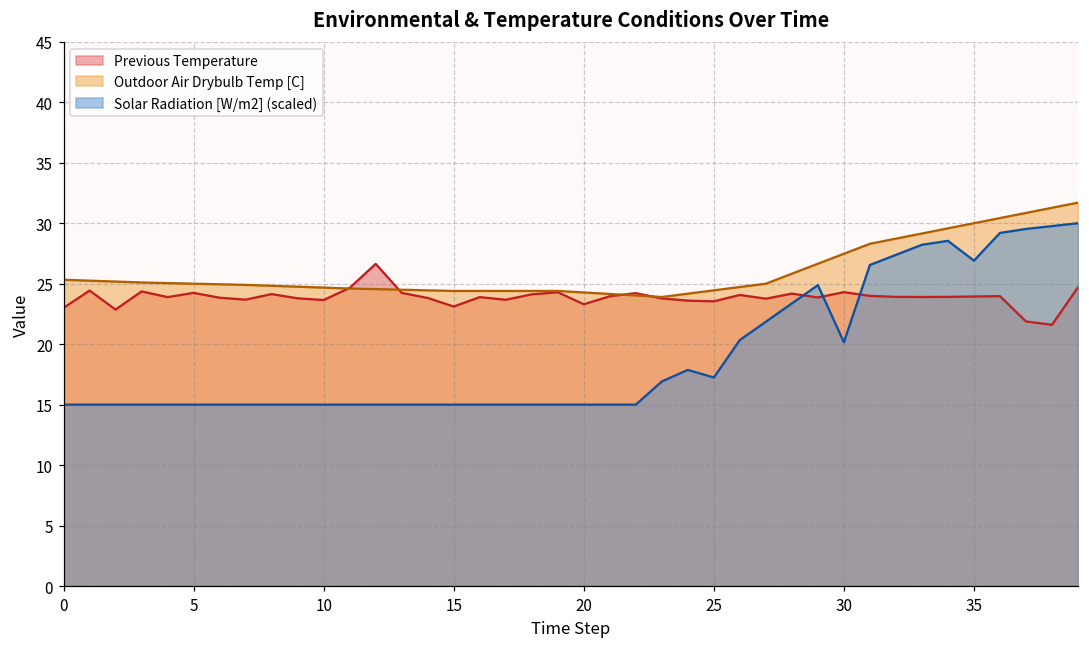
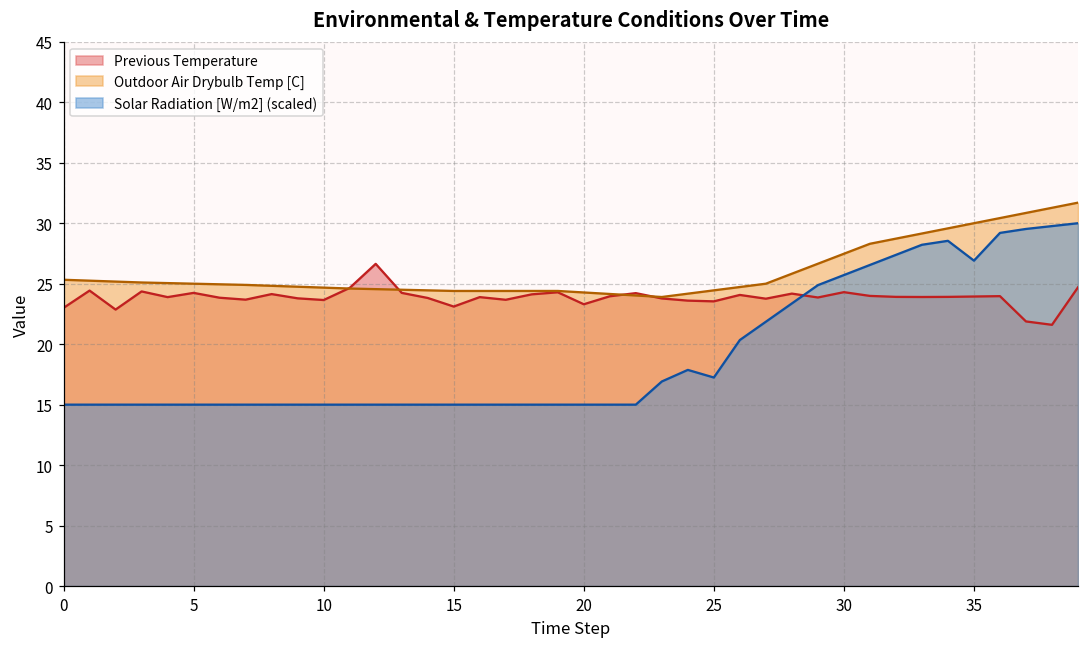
Solar Radiation [W/m2] (scaled), 30: 20.2 -> 25.7
